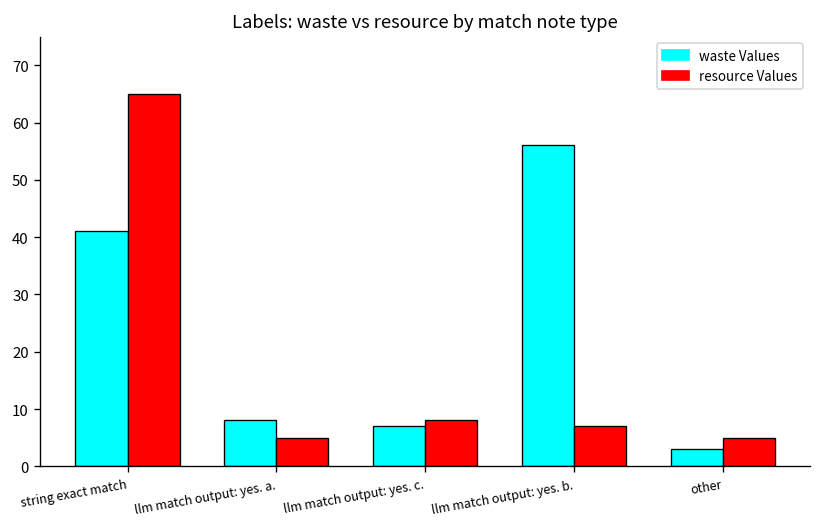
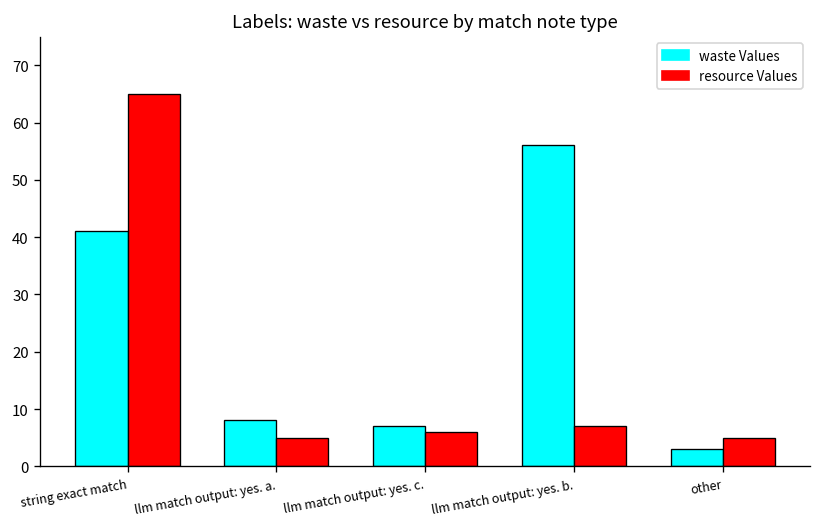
resource Values, llm match output: yes. c.: 8 -> 6
